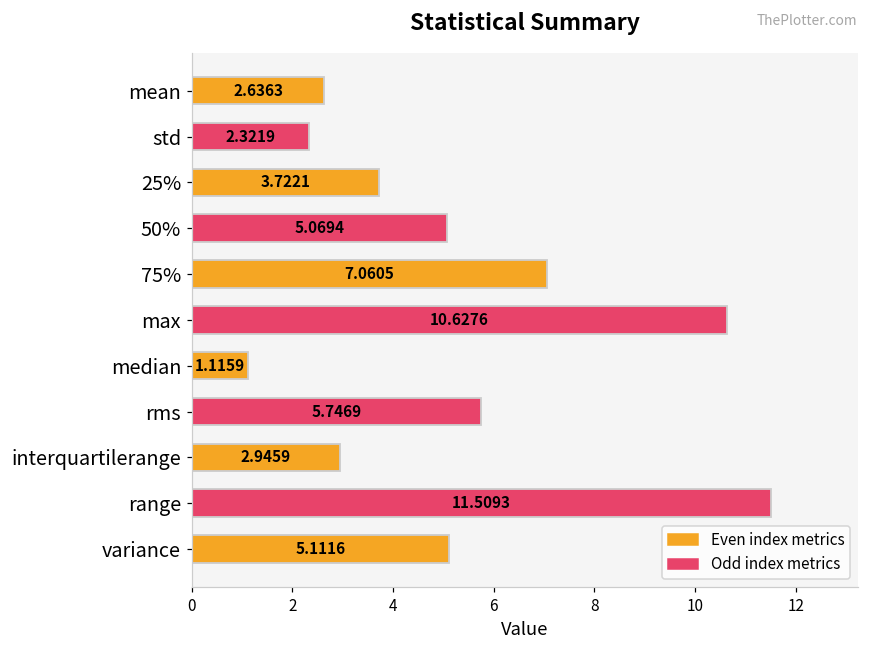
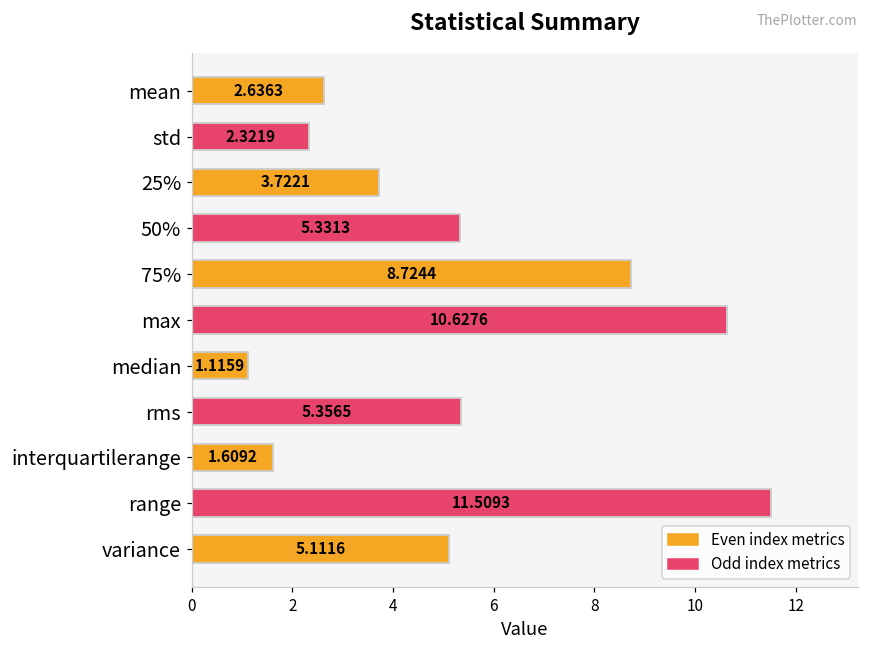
50%: 5.0694 -> 5.3313
75%: 7.0605 -> 8.7244
rms: 5.7469 -> 5.3565
interquartilerange: 2.9459 -> 1.6092
